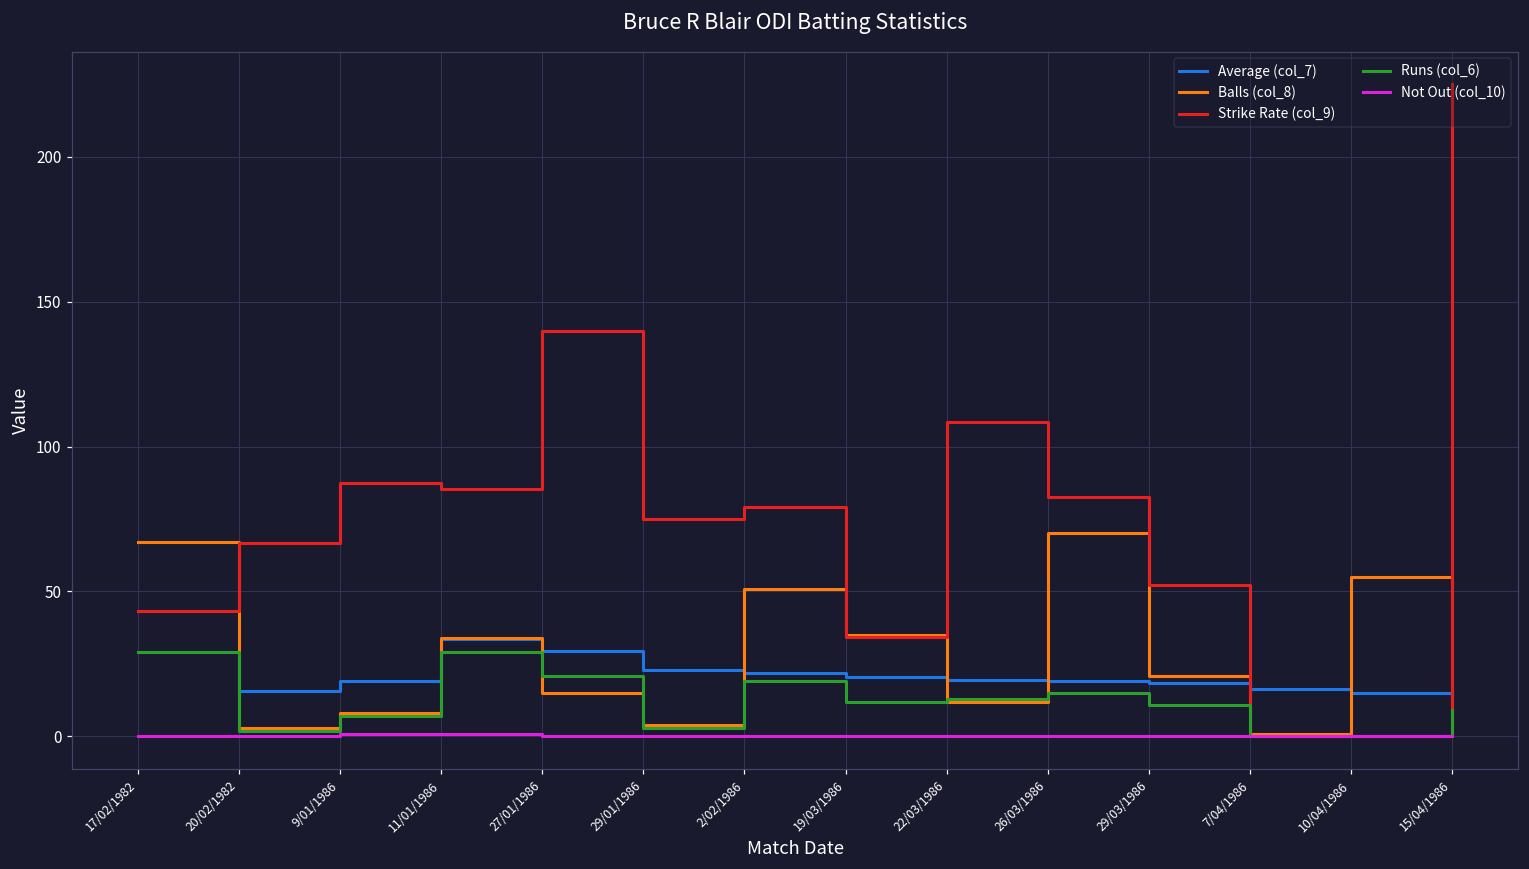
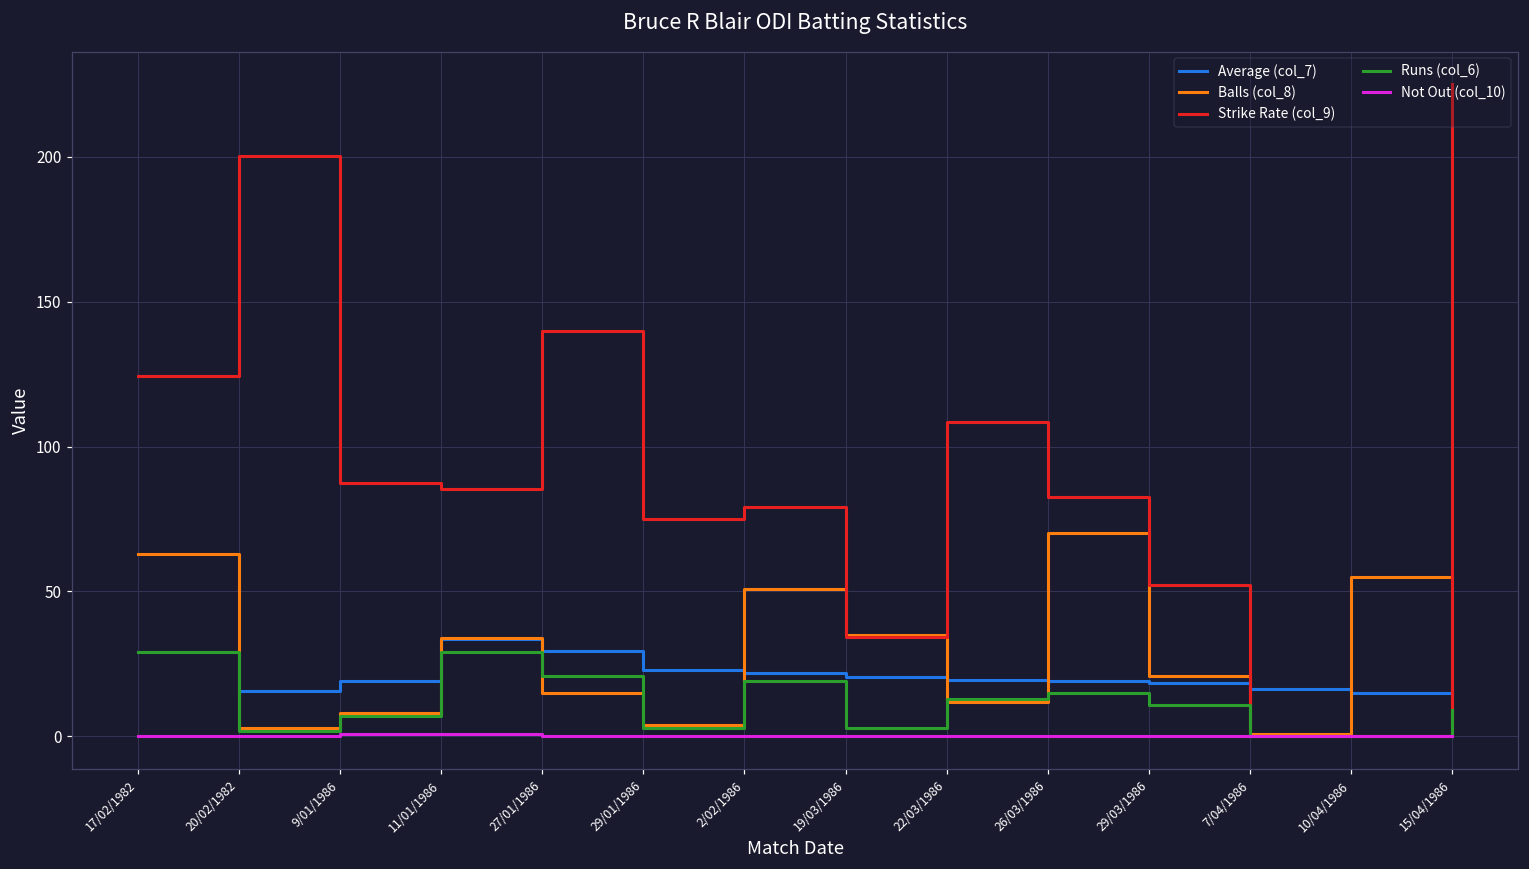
Balls (col_8), 17/02/1982: 67 -> 63
Strike Rate (col_9), 17/02/1982: 43 -> 124
Strike Rate (col_9), 20/02/1982: 67 -> 200
Runs (col_6), 19/03/1986: 12 -> 3
